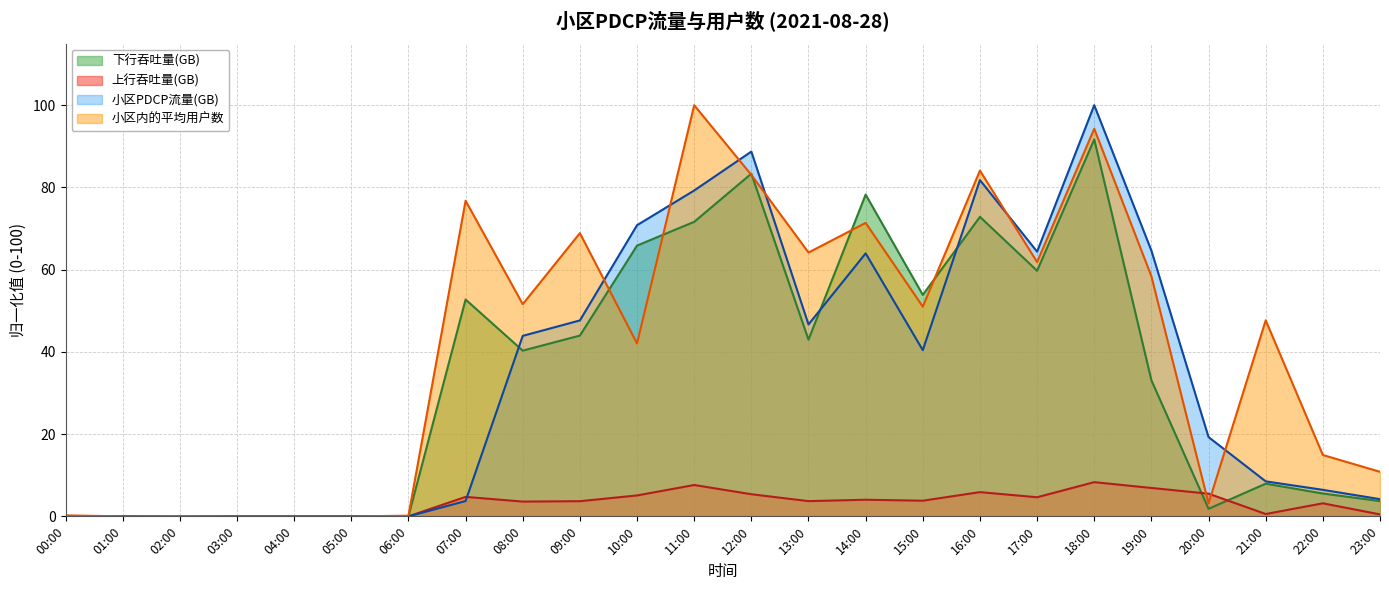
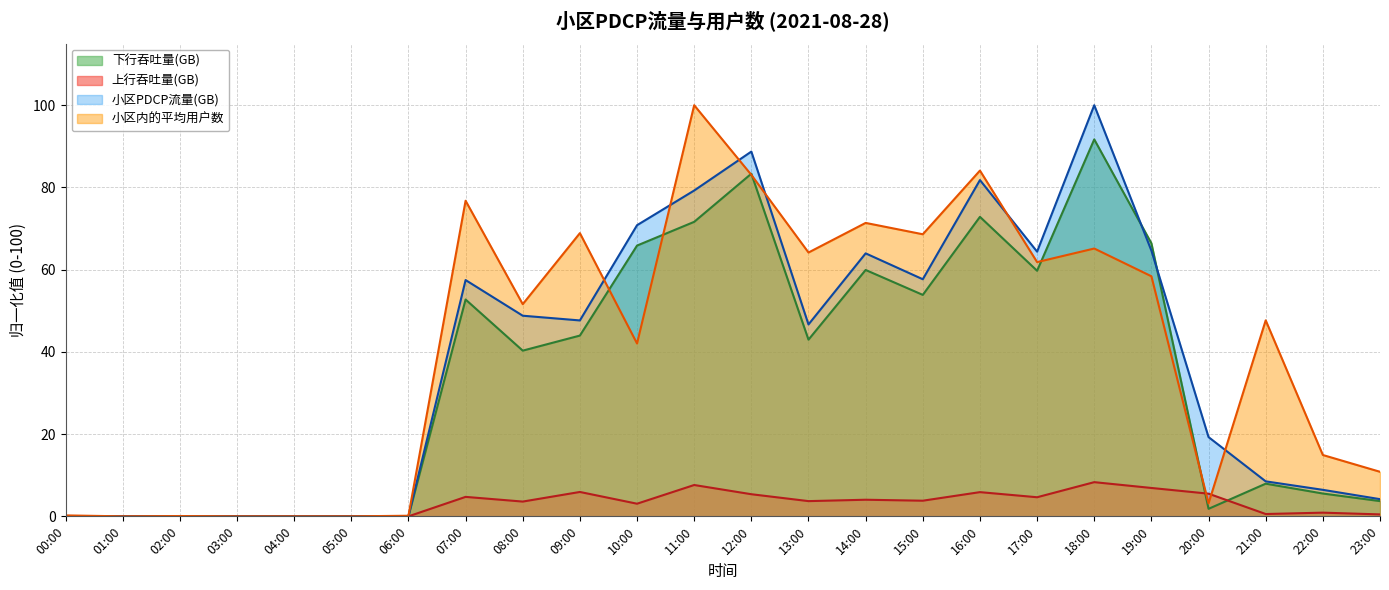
小区PDCP流量(GB), 07:00: 4 -> 57
小区PDCP流量(GB), 08:00: 44 -> 49
上行吞吐量(GB), 09:00: 4 -> 6
上行吞吐量(GB), 10:00: 5 -> 3
下行吞吐量(GB), 14:00: 78 -> 60
小区PDCP流量(GB), 15:00: 40 -> 58
小区内的平均用户数, 15:00: 51 -> 69
小区内的平均用户数, 18:00: 94 -> 65
下行吞吐量(GB), 19:00: 33 -> 66
上行吞吐量(GB), 22:00: 3 -> 1
